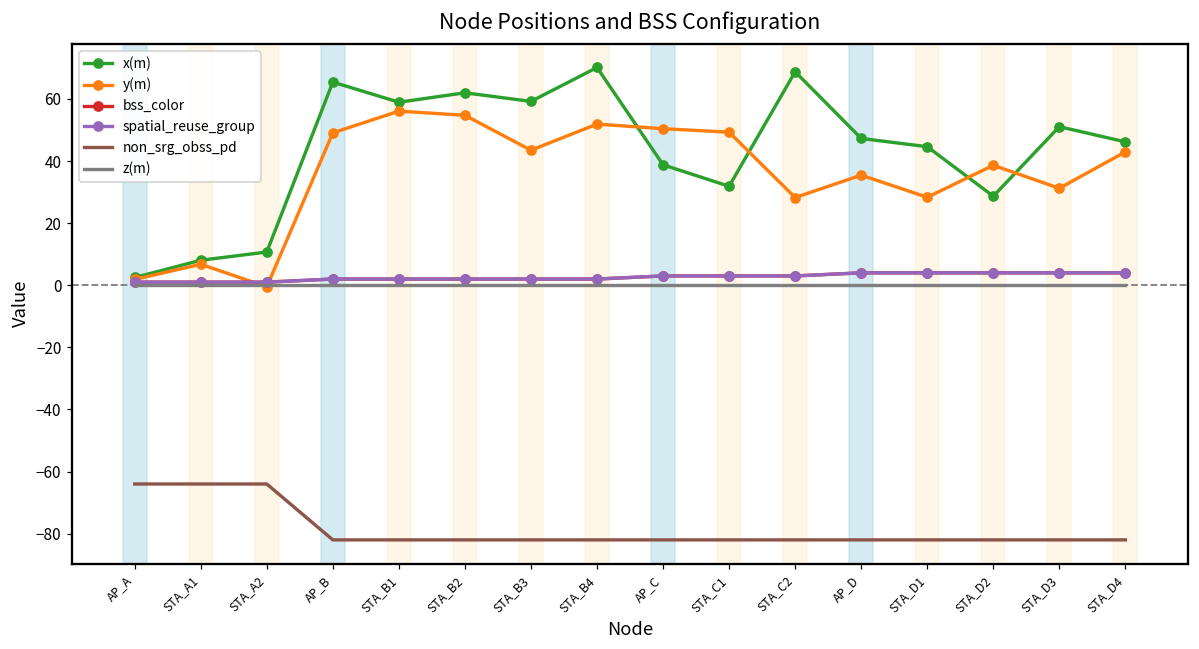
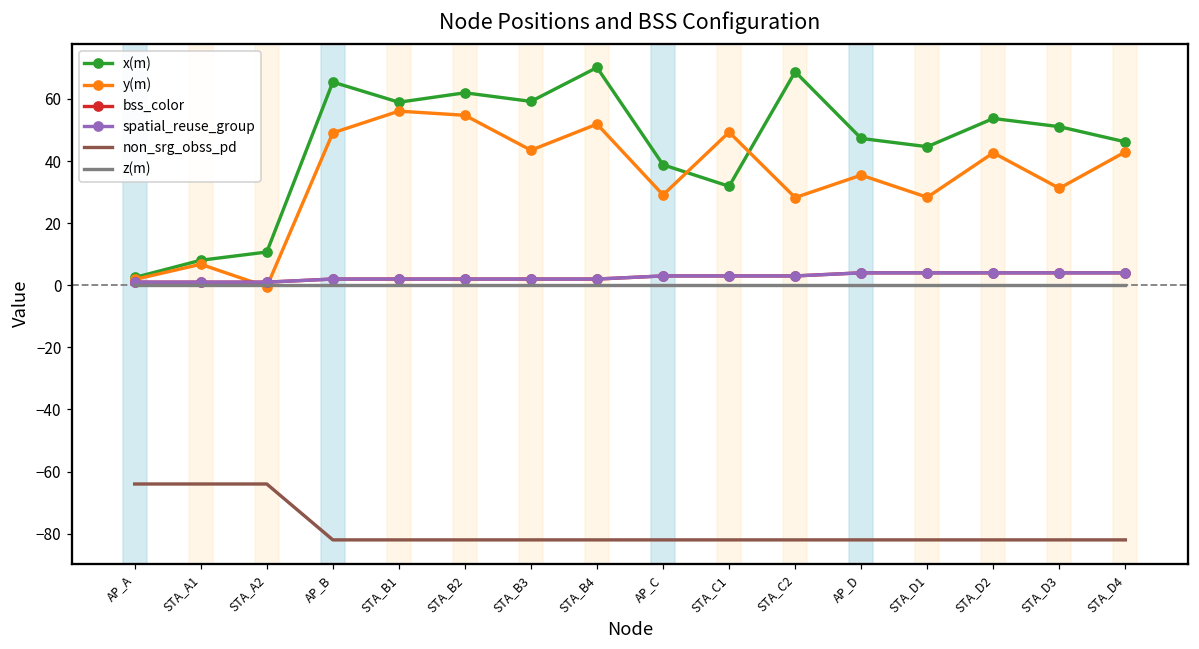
y(m), AP_C: 50 -> 29
x(m), STA_D2: 29 -> 54
y(m), STA_D2: 39 -> 43
